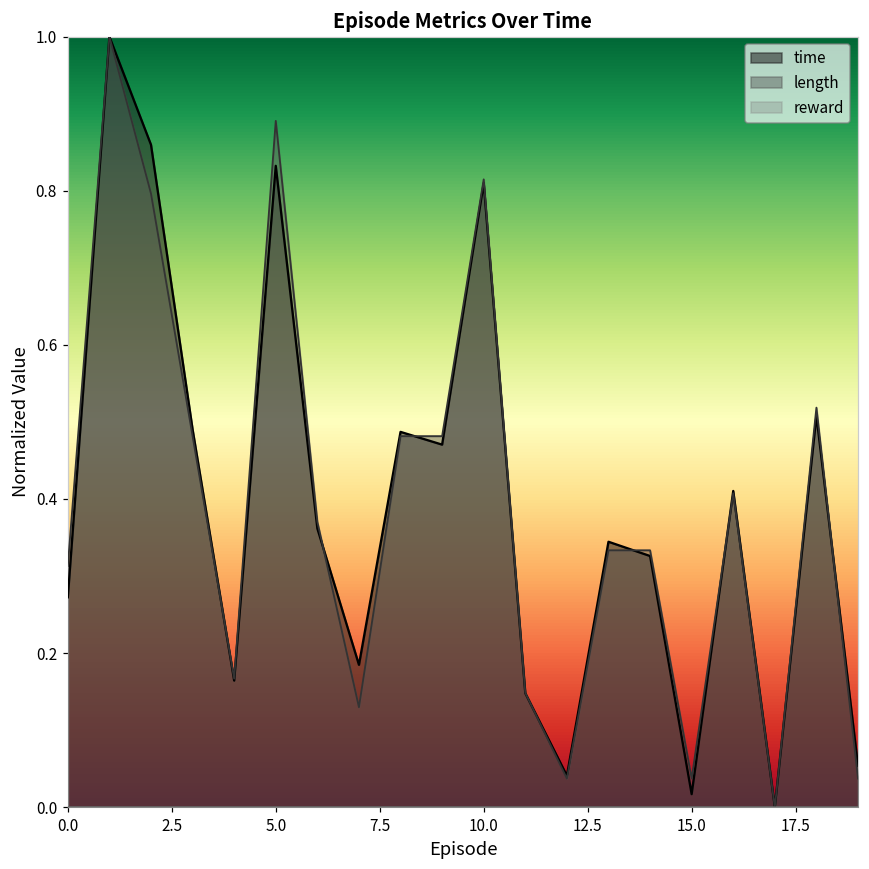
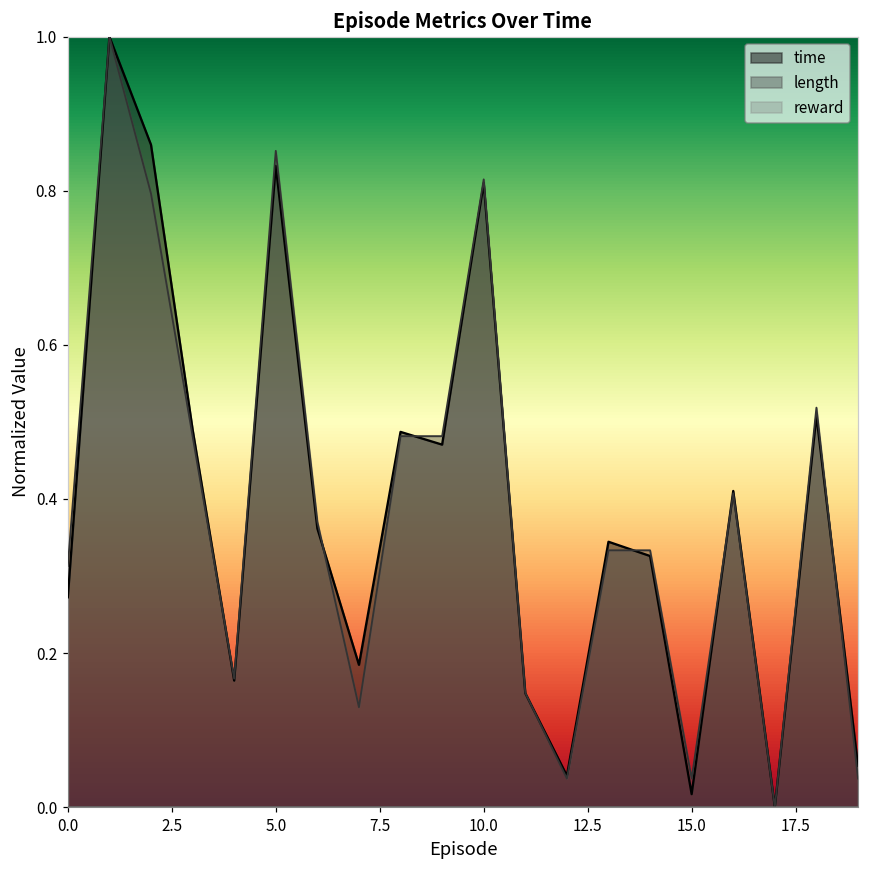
length, 5.0: 0.89 -> 0.85
